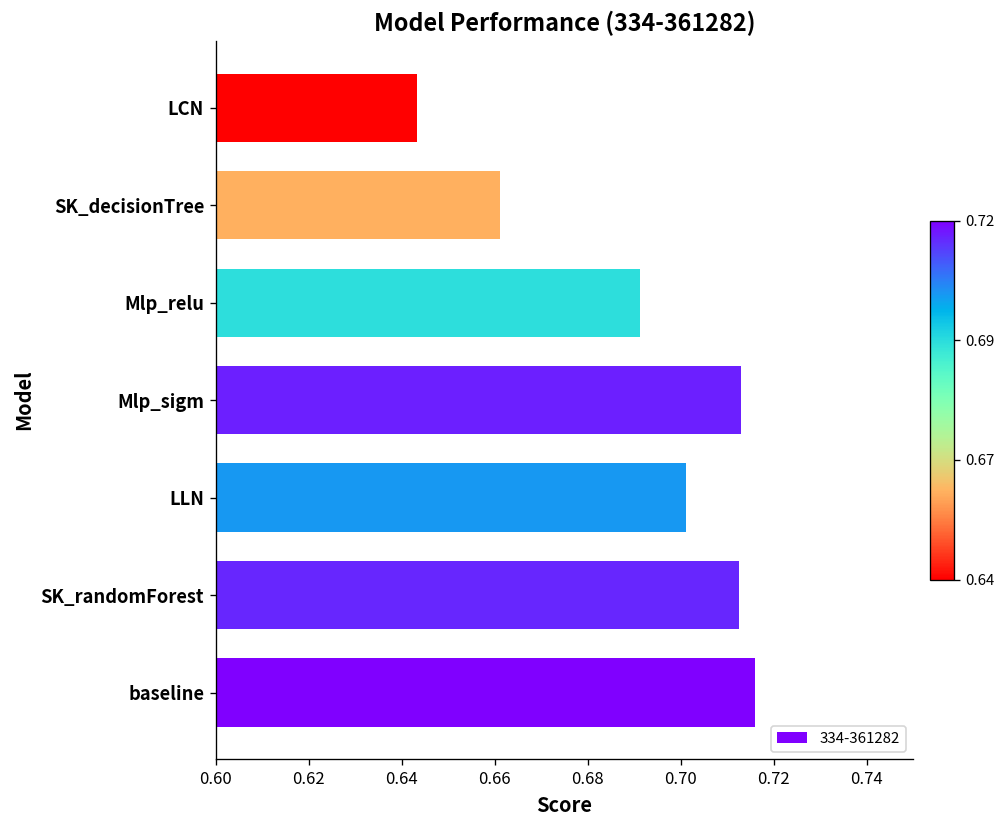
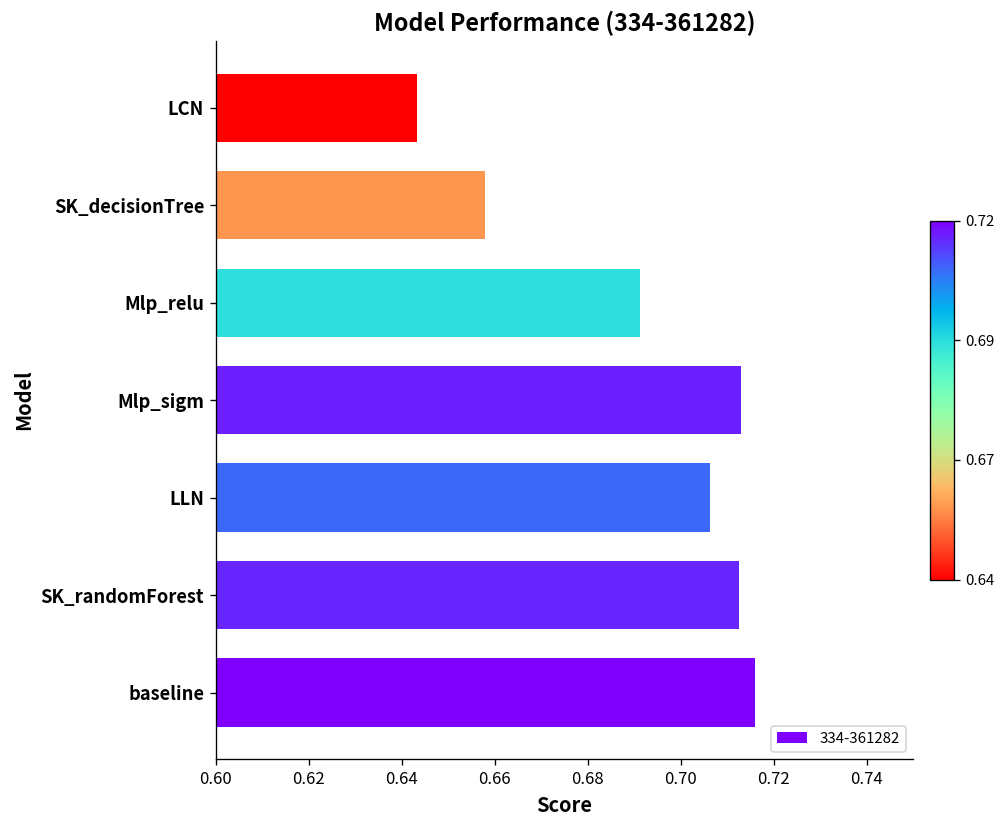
SK_decisionTree: 0.661 -> 0.658
LLN: 0.701 -> 0.706
